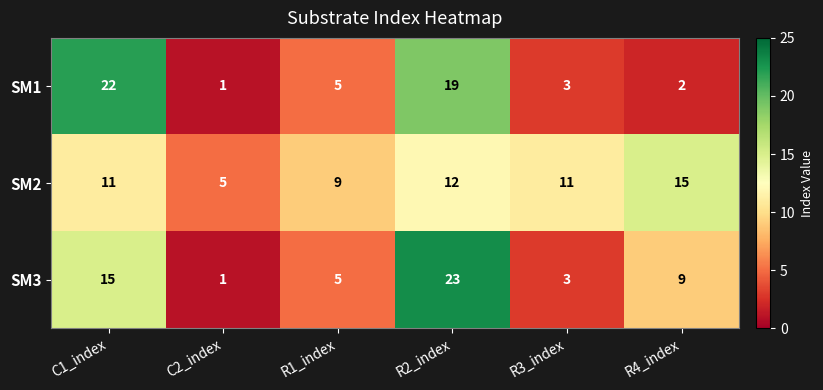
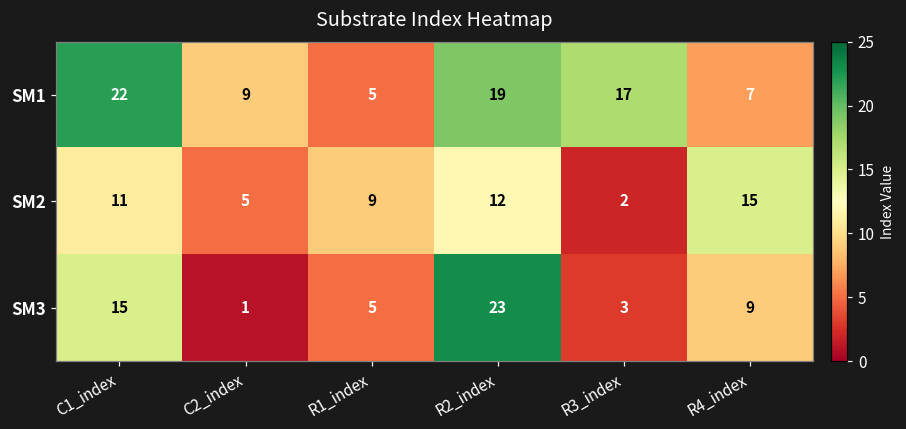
SM1, C2_index: 1 -> 9
SM1, R3_index: 3 -> 17
SM1, R4_index: 2 -> 7
SM2, R3_index: 11 -> 2
